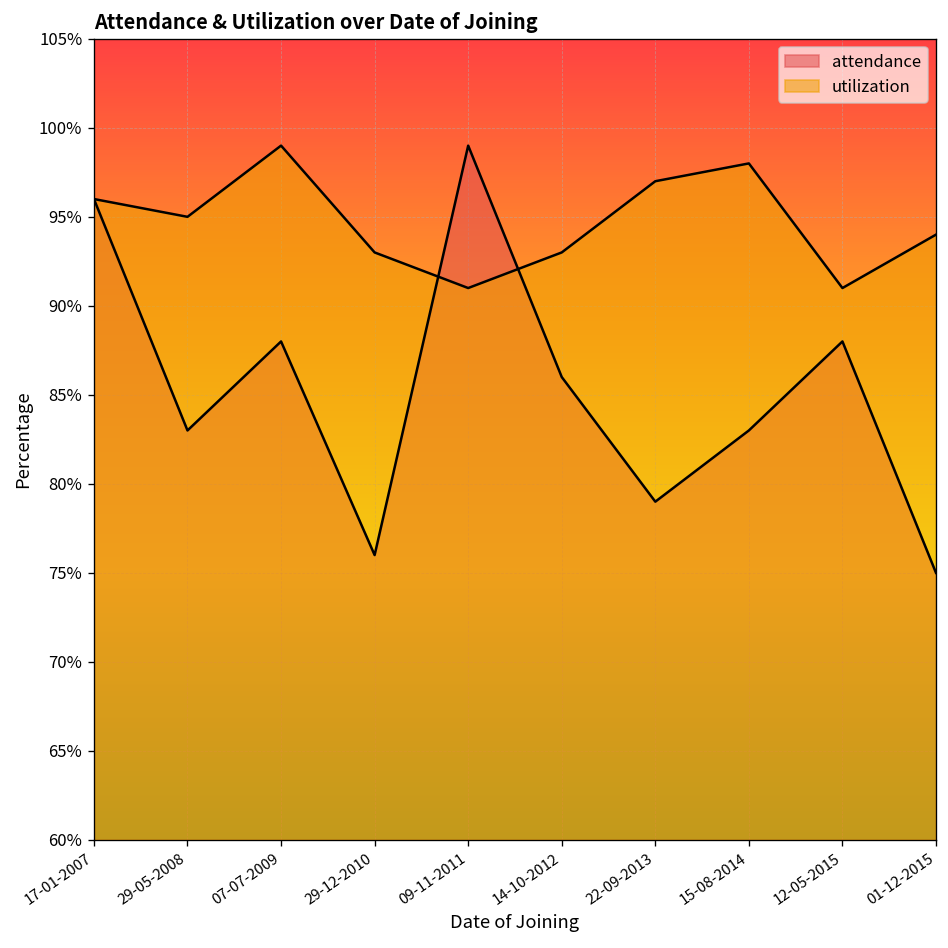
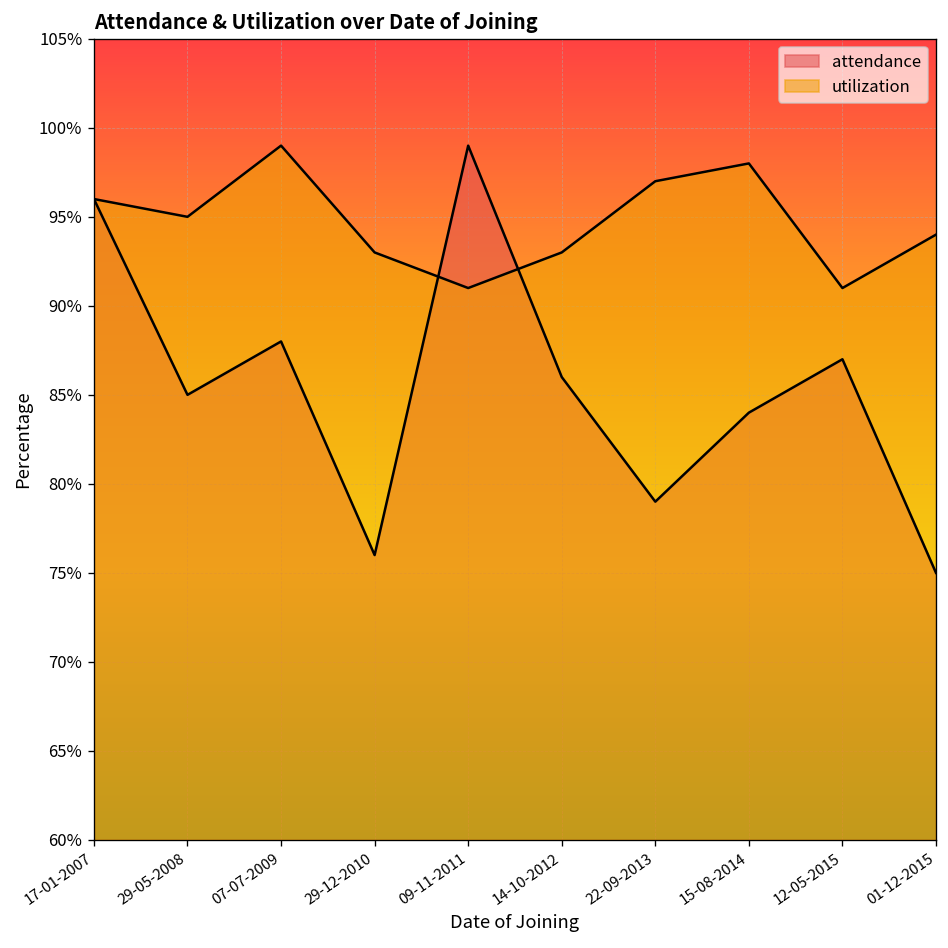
attendance, 29-05-2008: 83% -> 85%
attendance, 15-08-2014: 83% -> 84%
attendance, 12-05-2015: 88% -> 87%
